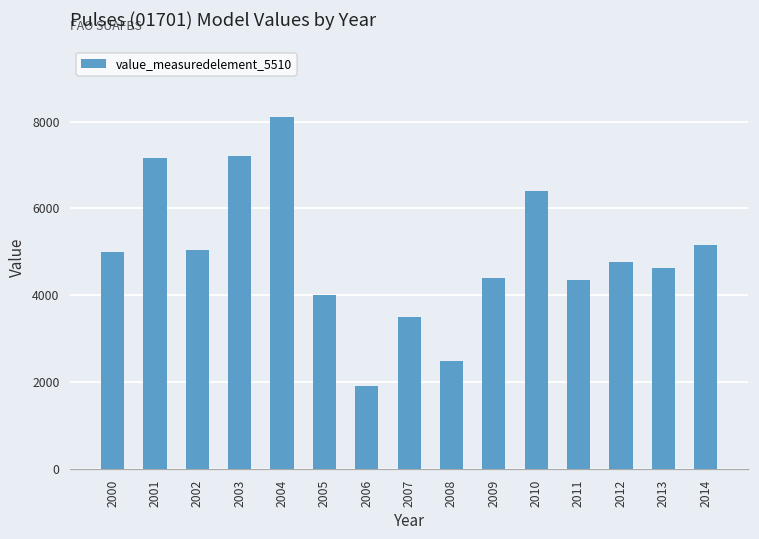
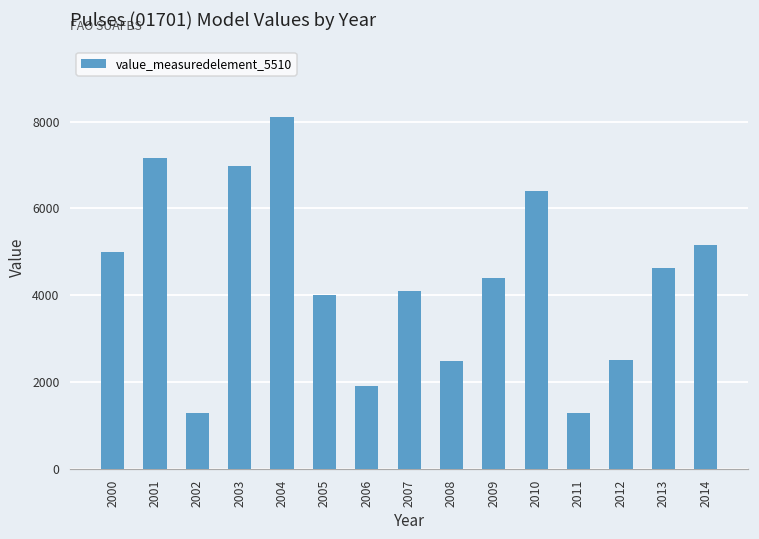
2002: 5000 -> 1300
2003: 7200 -> 7000
2007: 3500 -> 4100
2011: 4300 -> 1300
2012: 4800 -> 2500
